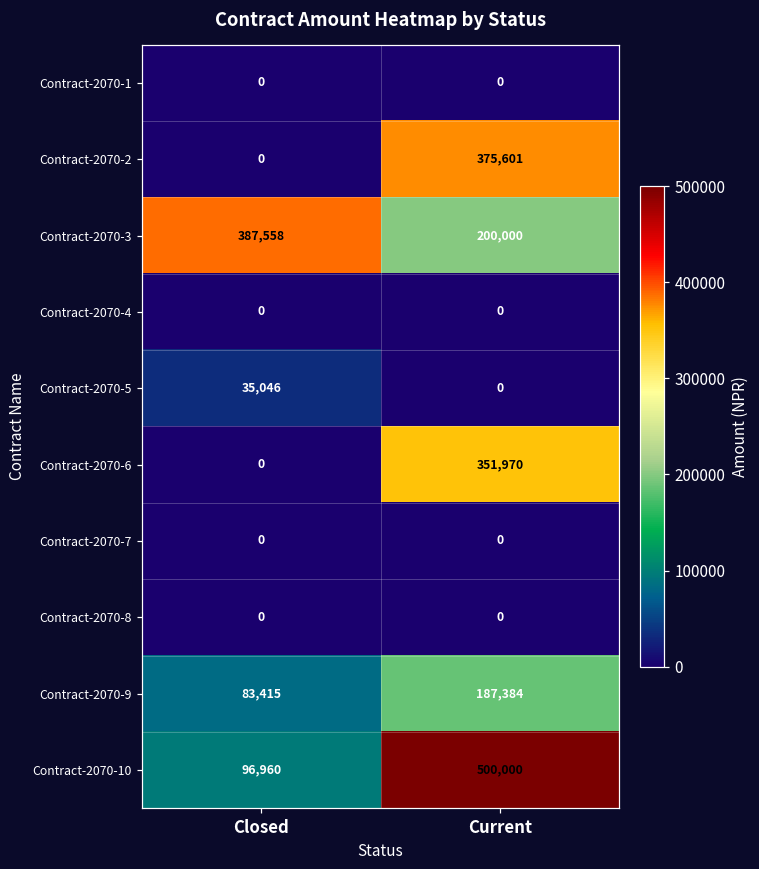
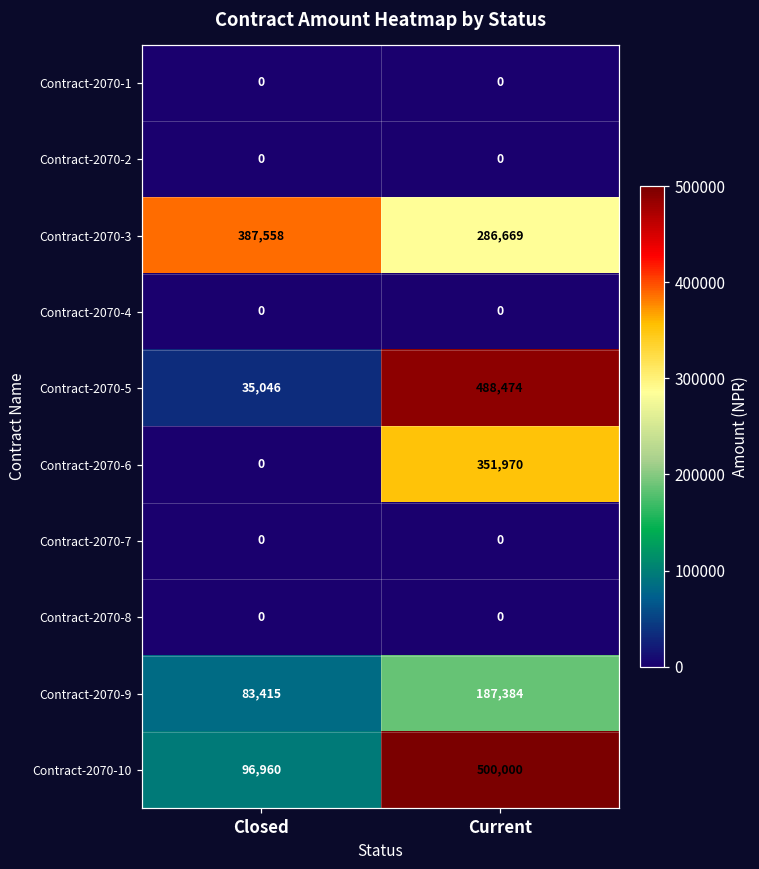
Contract-2070-2, Current: 375,601 -> 0
Contract-2070-3, Current: 200,000 -> 286,669
Contract-2070-5, Current: 0 -> 488,474
